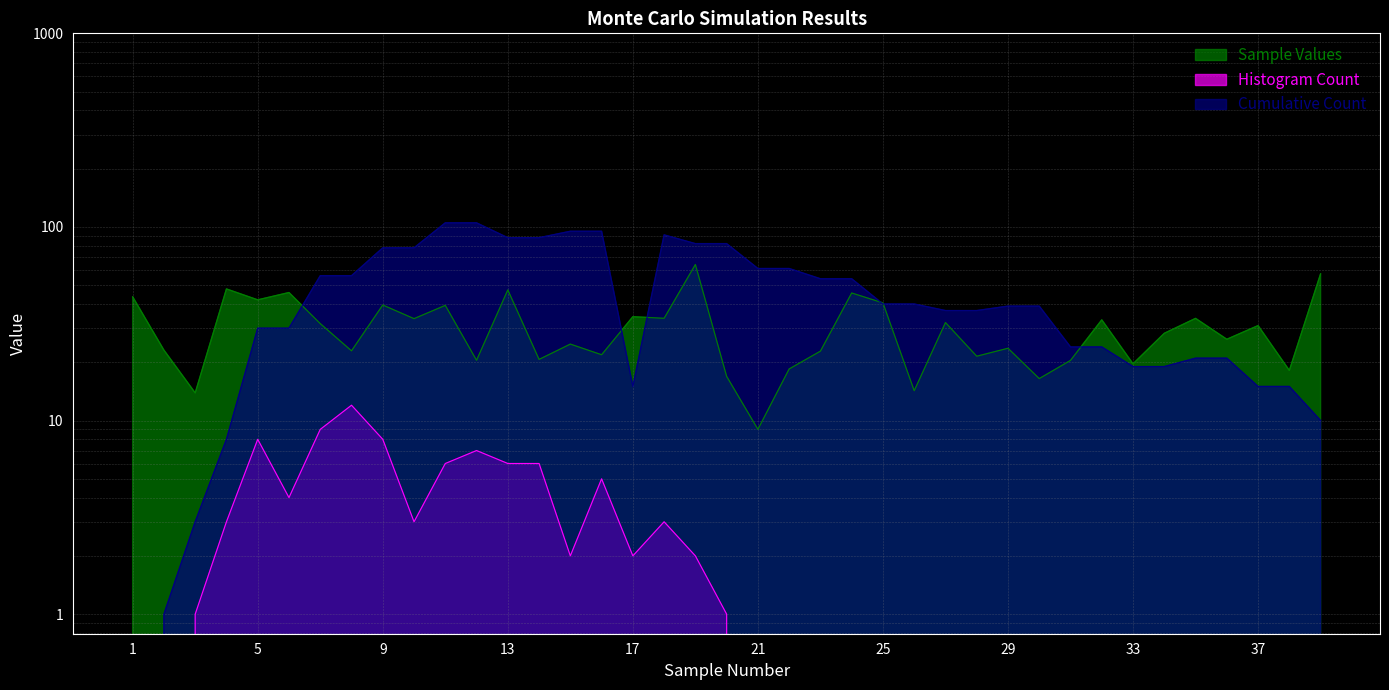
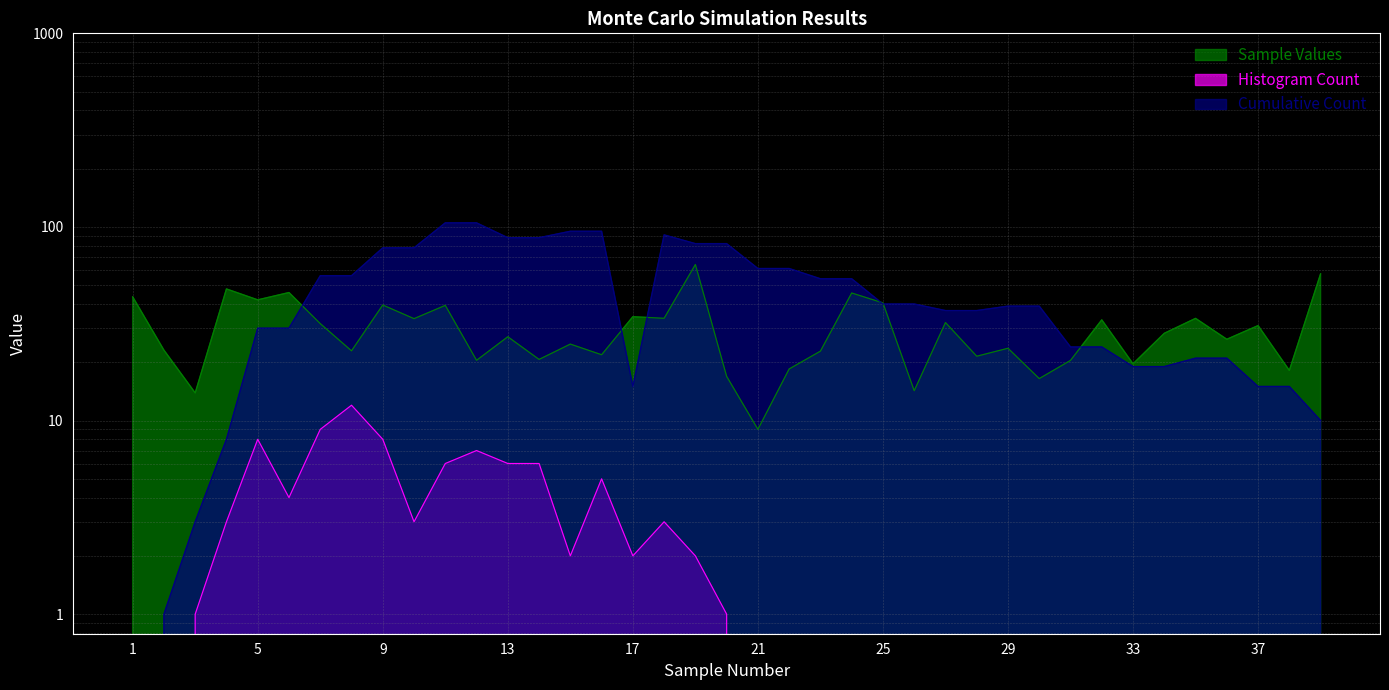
Sample Values, 13: 47 -> 27
